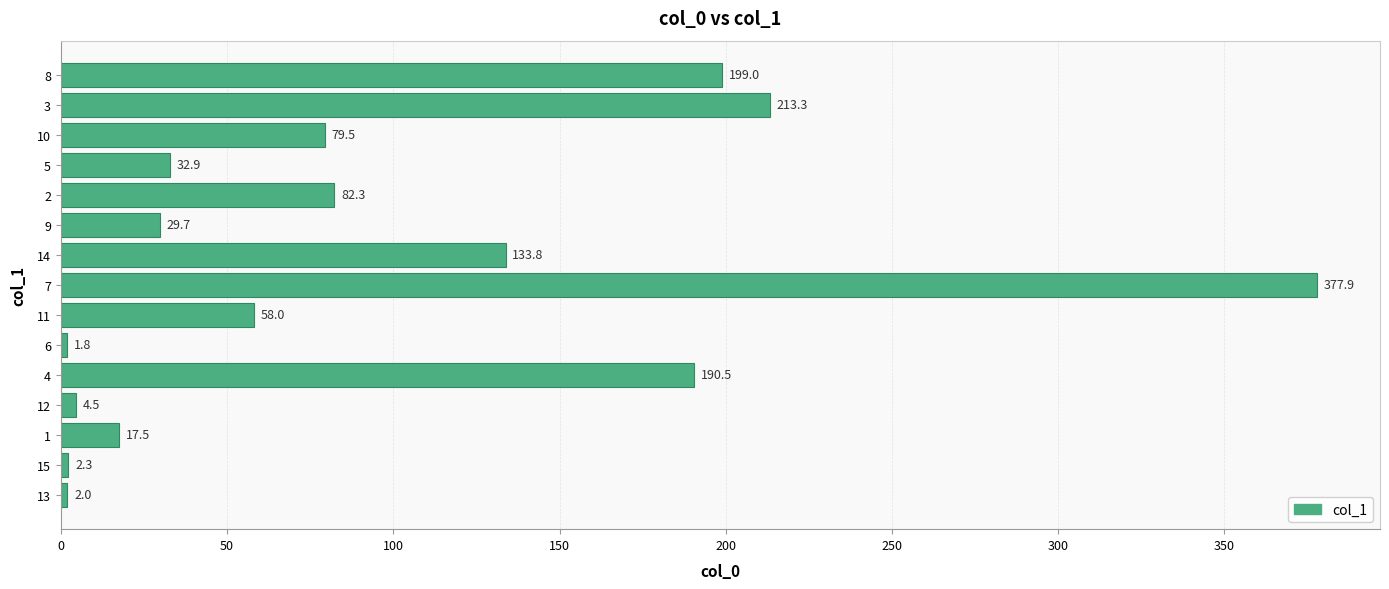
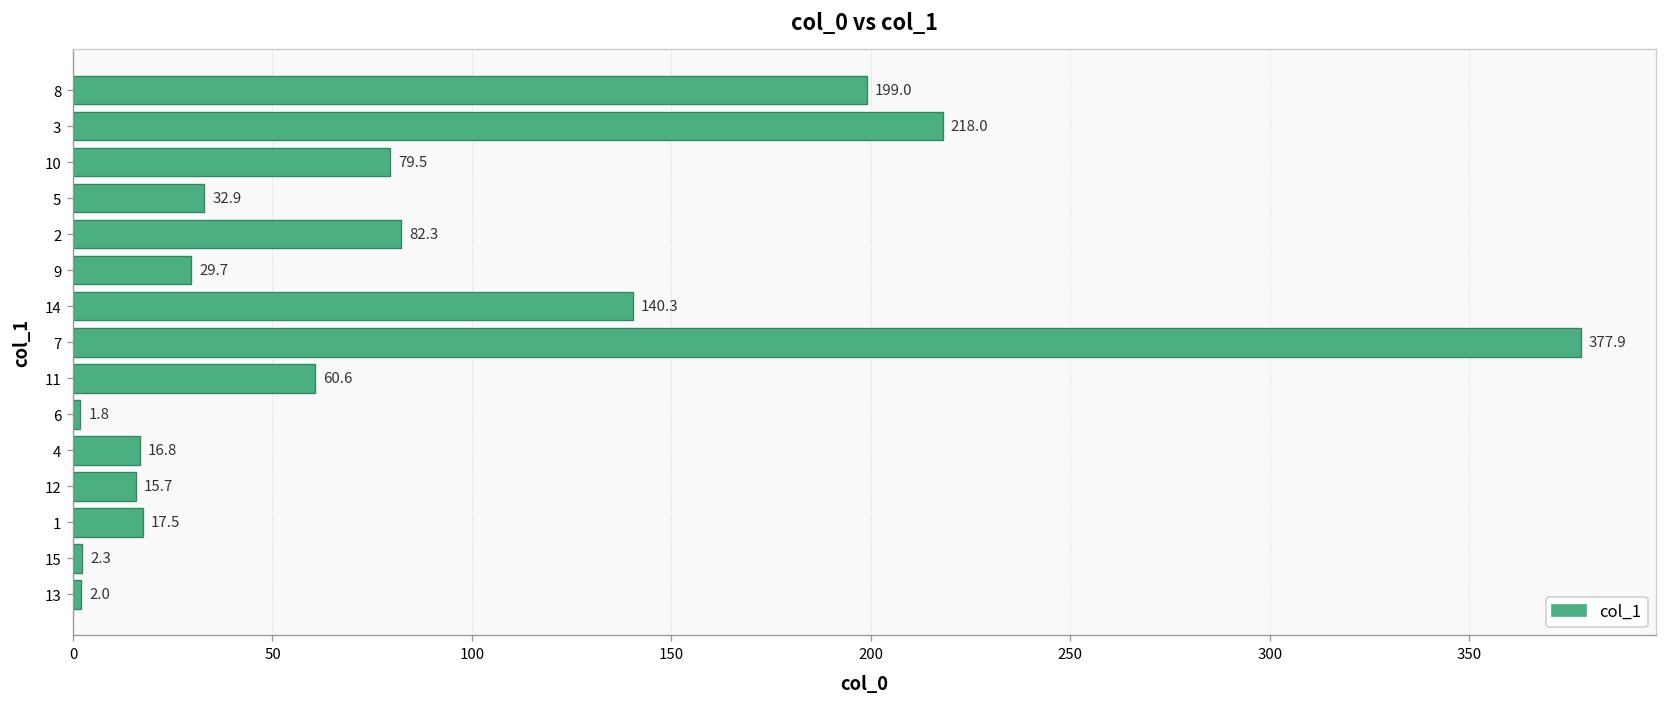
3: 213.3 -> 218.0
14: 133.8 -> 140.3
11: 58.0 -> 60.6
4: 190.5 -> 16.8
12: 4.5 -> 15.7
